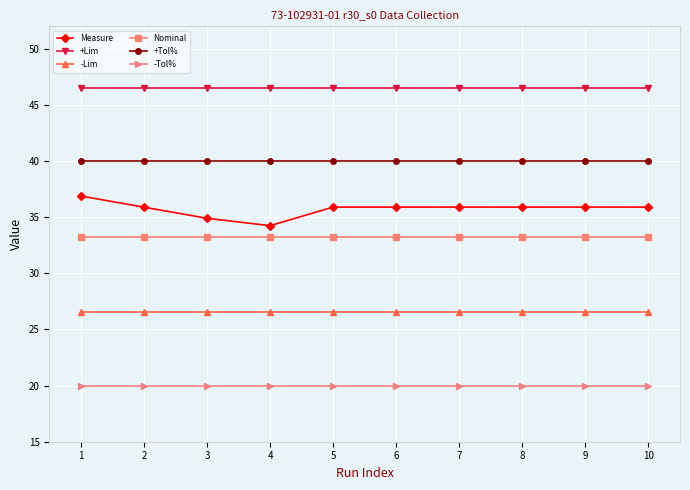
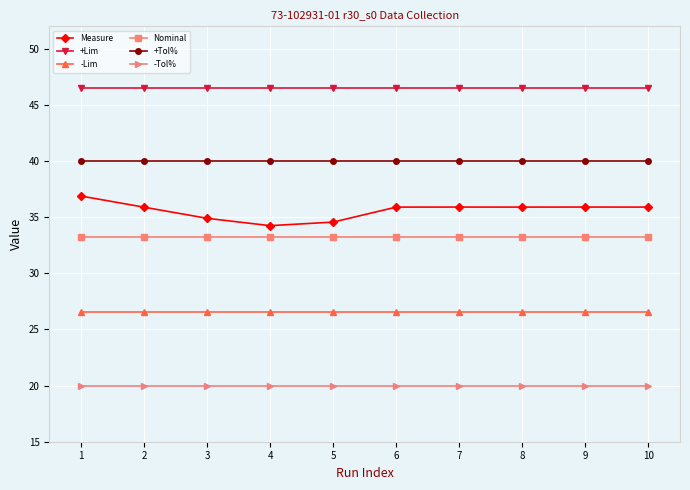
Measure, 5: 35.9 -> 34.6
